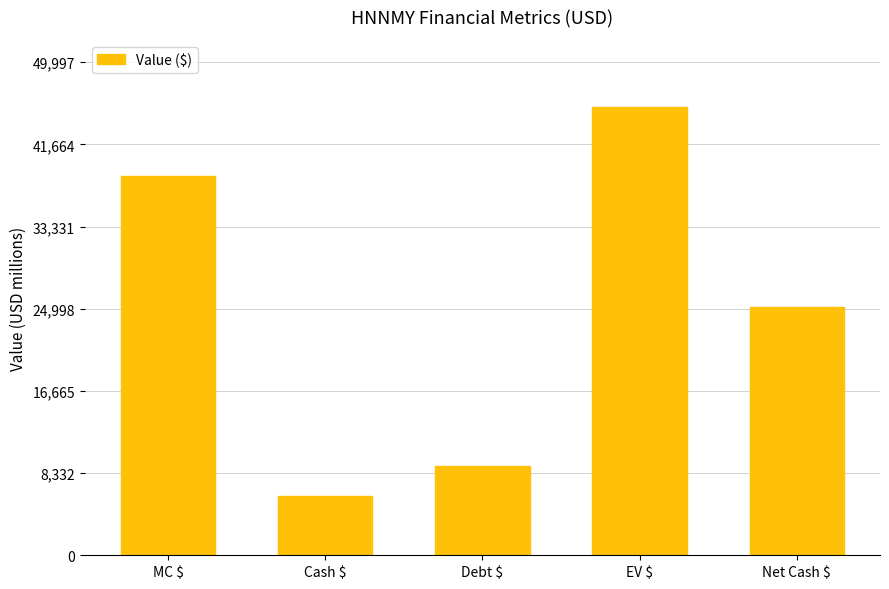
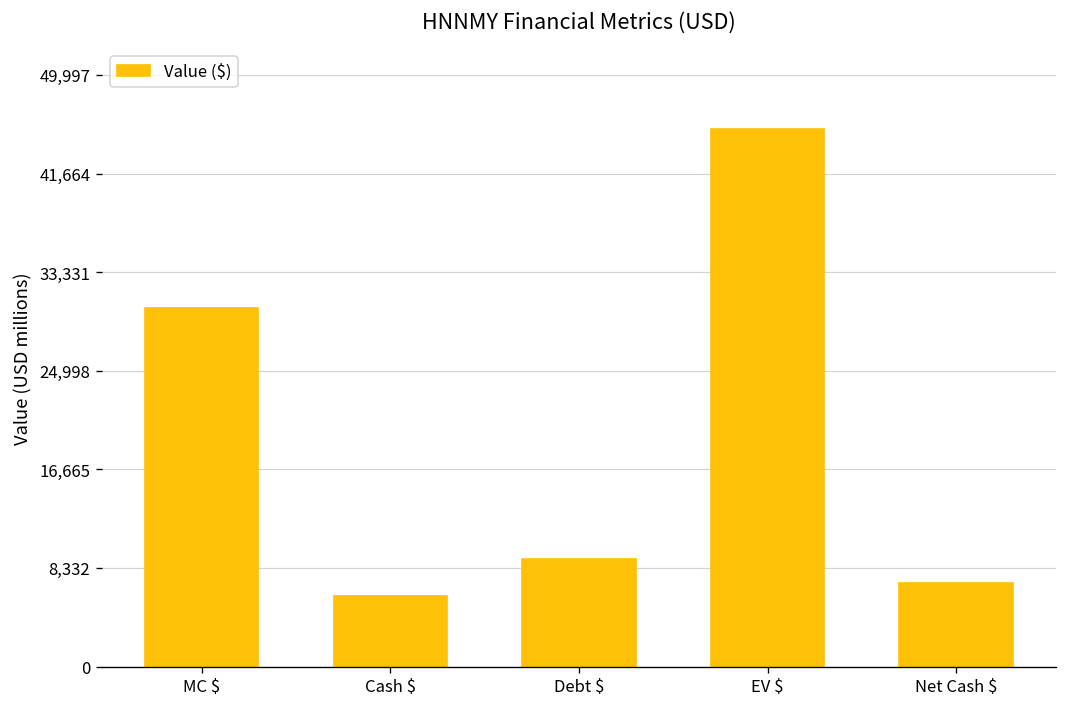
MC $: 38,000 -> 30,000
Net Cash $: 25,000 -> 7,000
